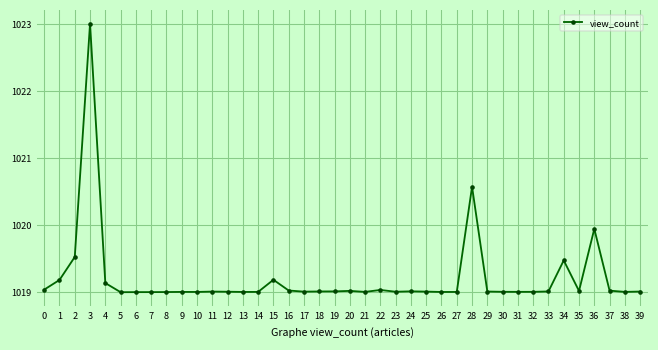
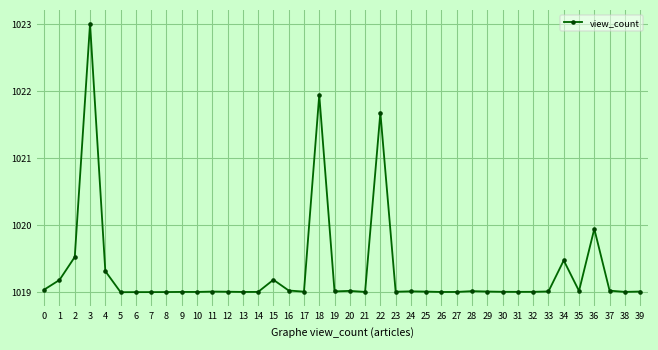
4: 1019.1 -> 1019.3
18: 1019.0 -> 1021.9
22: 1019.0 -> 1021.7
28: 1020.6 -> 1019.0
